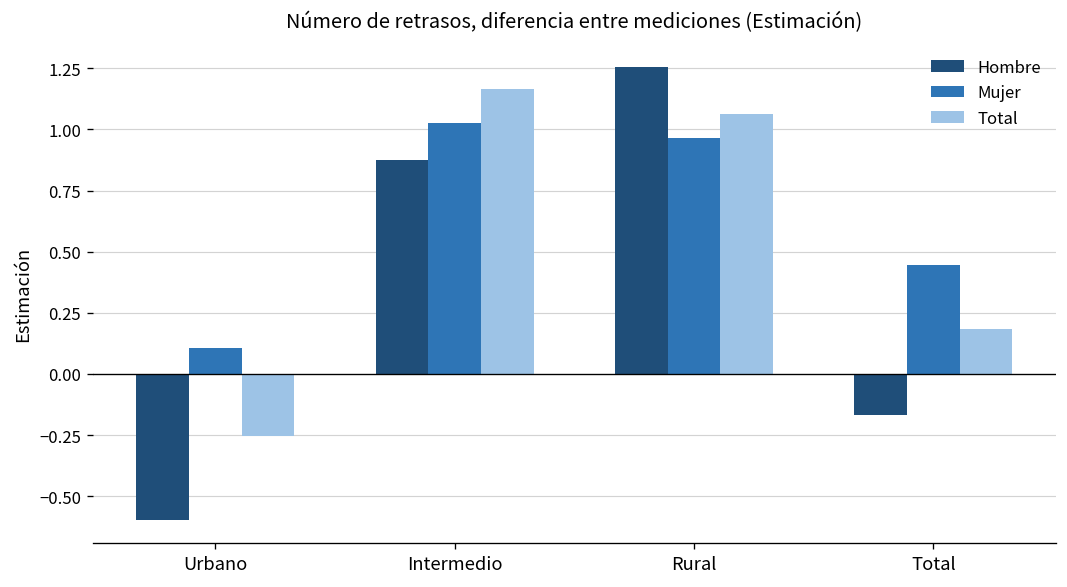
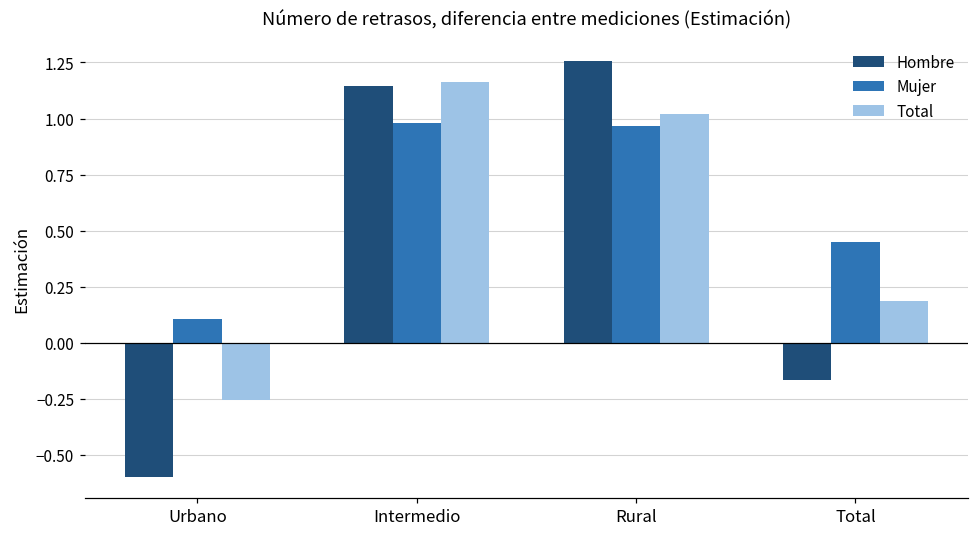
Hombre, Intermedio: 0.88 -> 1.14
Mujer, Intermedio: 1.03 -> 0.98
Total, Rural: 1.06 -> 1.02
